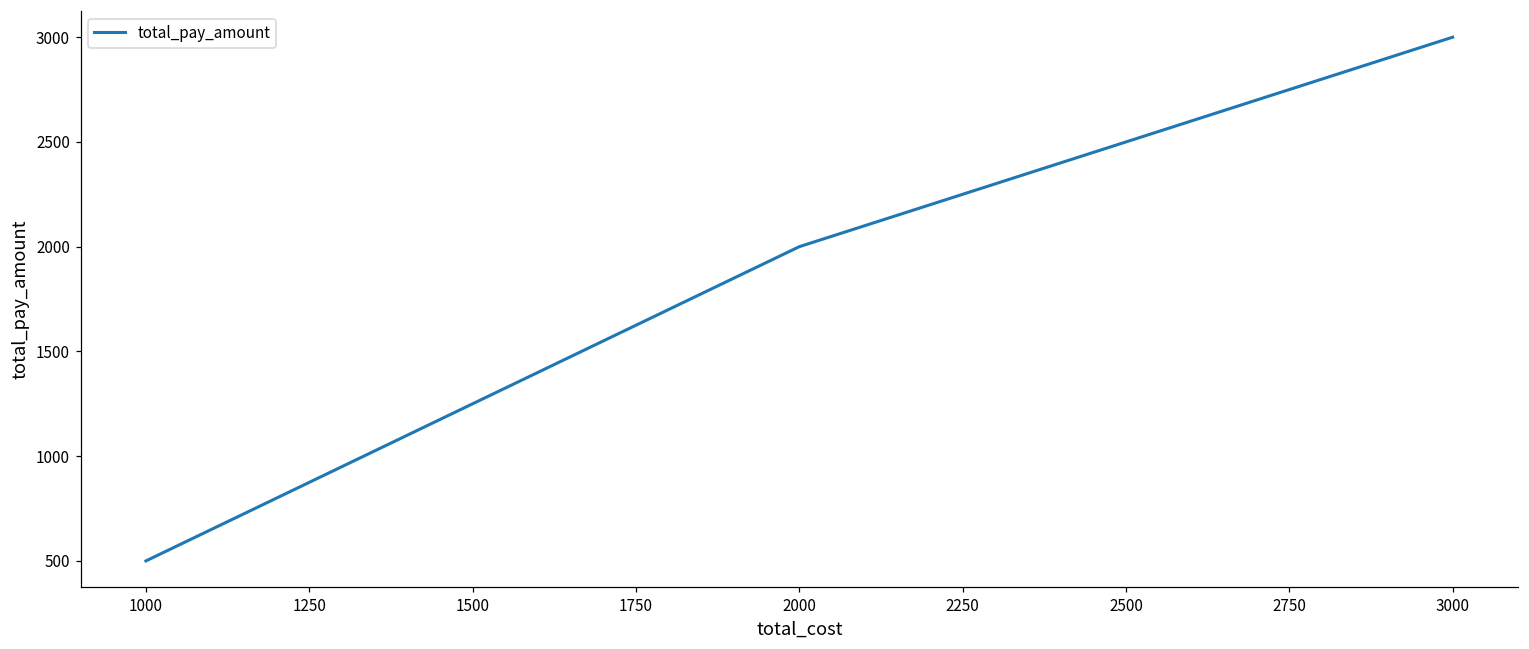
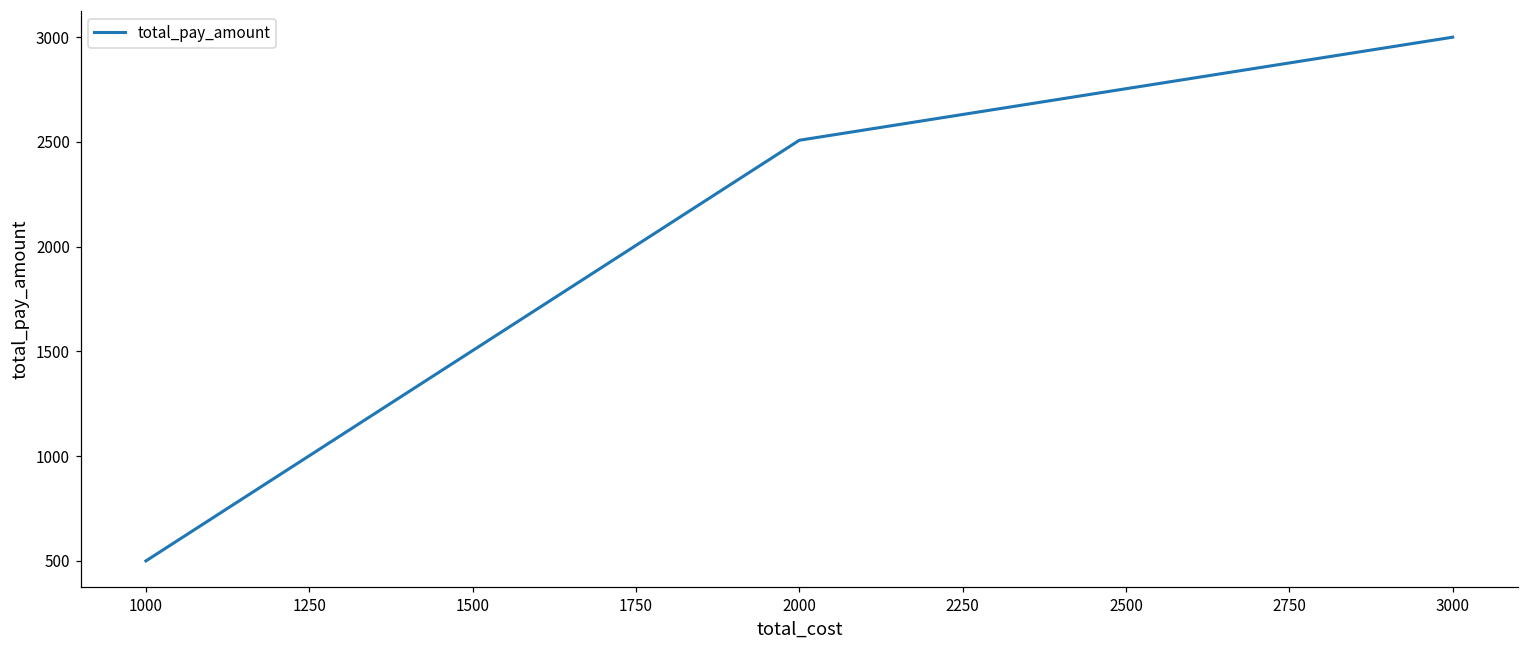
2000: 2000 -> 2510
